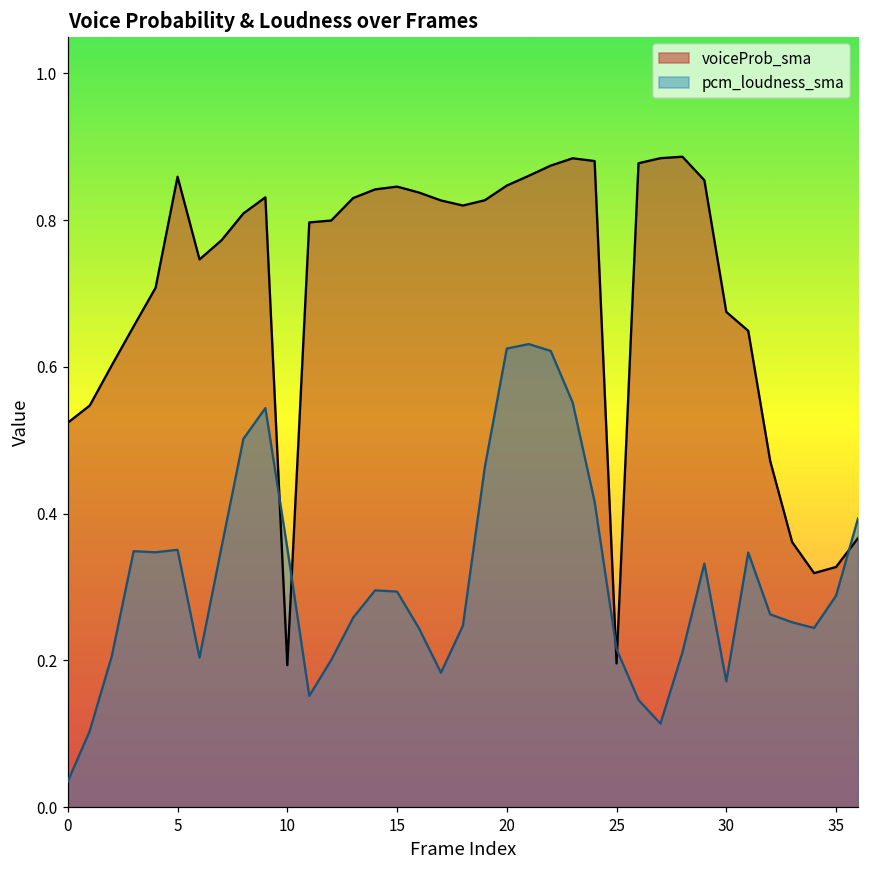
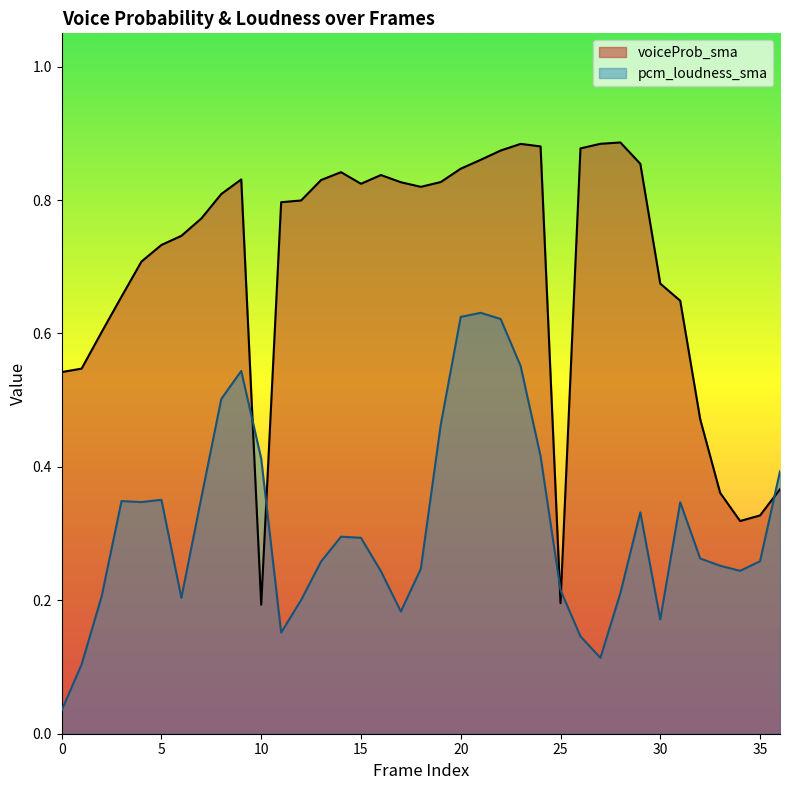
voiceProb_sma, 0: 0.52 -> 0.54
voiceProb_sma, 5: 0.86 -> 0.73
pcm_loudness_sma, 10: 0.35 -> 0.41
voiceProb_sma, 15: 0.85 -> 0.82
pcm_loudness_sma, 35: 0.29 -> 0.26
